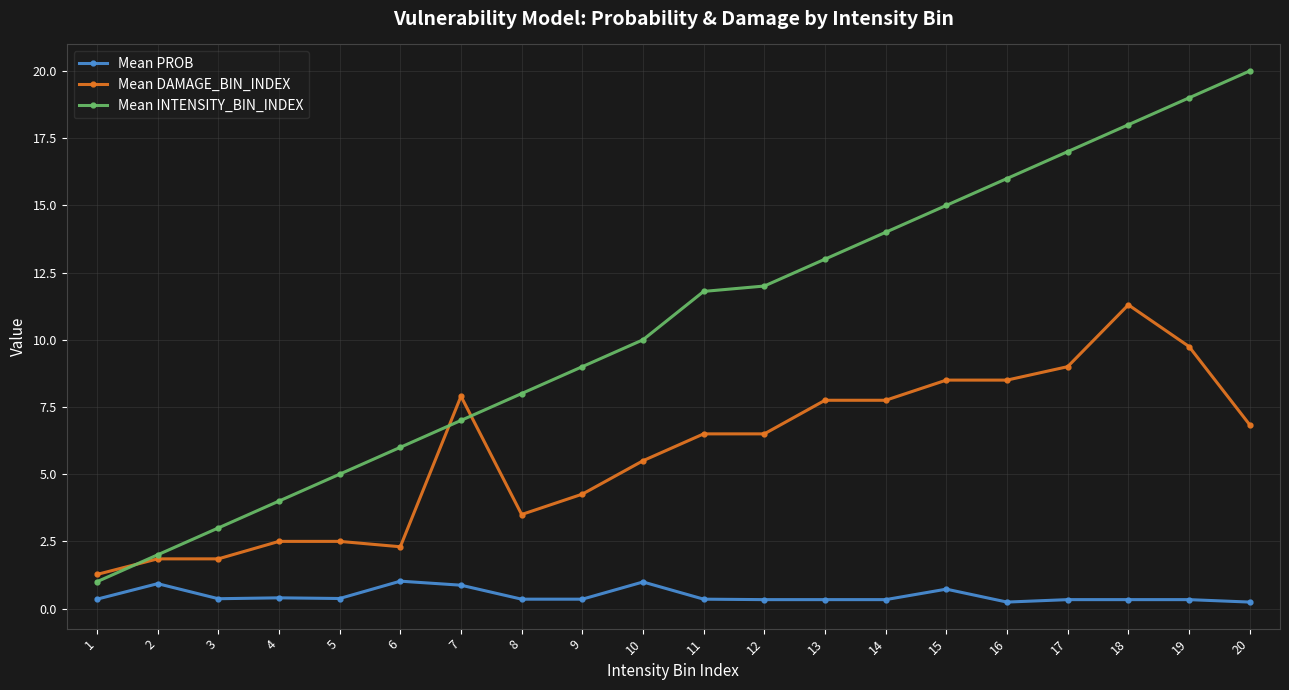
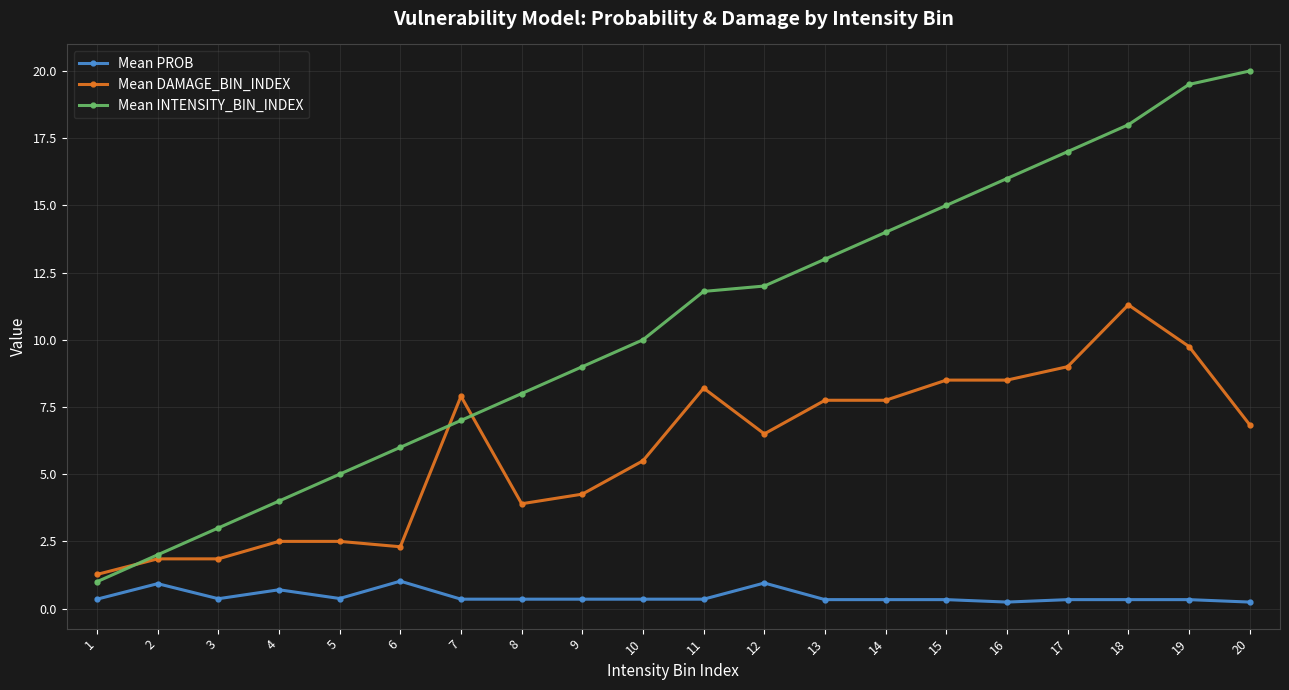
Mean PROB, 4: 0.4 -> 0.7
Mean PROB, 7: 0.9 -> 0.4
Mean DAMAGE_BIN_INDEX, 8: 3.5 -> 3.9
Mean PROB, 10: 1.0 -> 0.4
Mean DAMAGE_BIN_INDEX, 11: 6.5 -> 8.2
Mean PROB, 12: 0.3 -> 1.0
Mean PROB, 15: 0.7 -> 0.3
Mean INTENSITY_BIN_INDEX, 19: 19.0 -> 19.5
